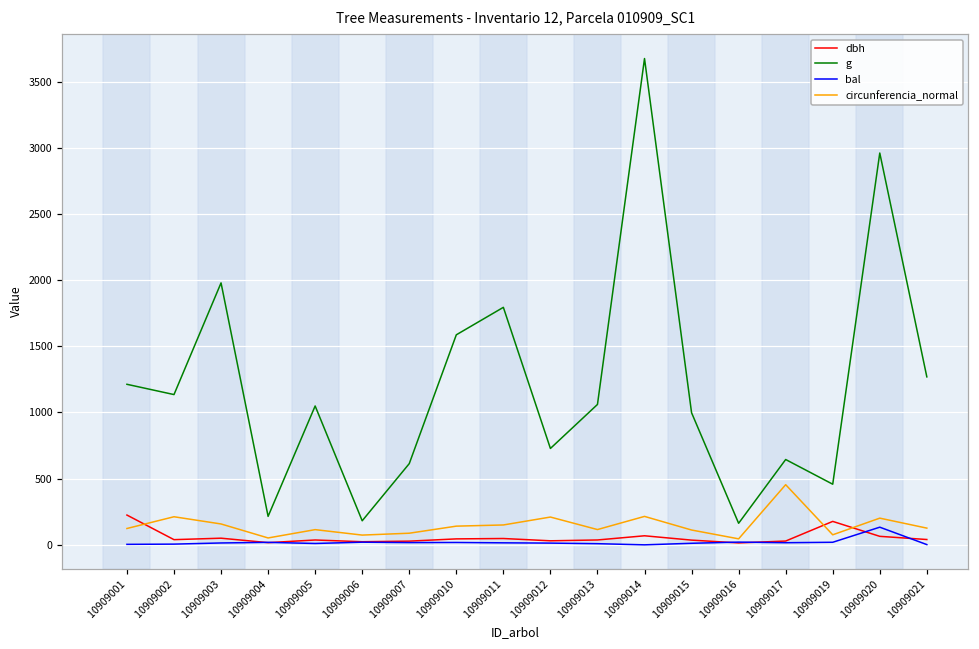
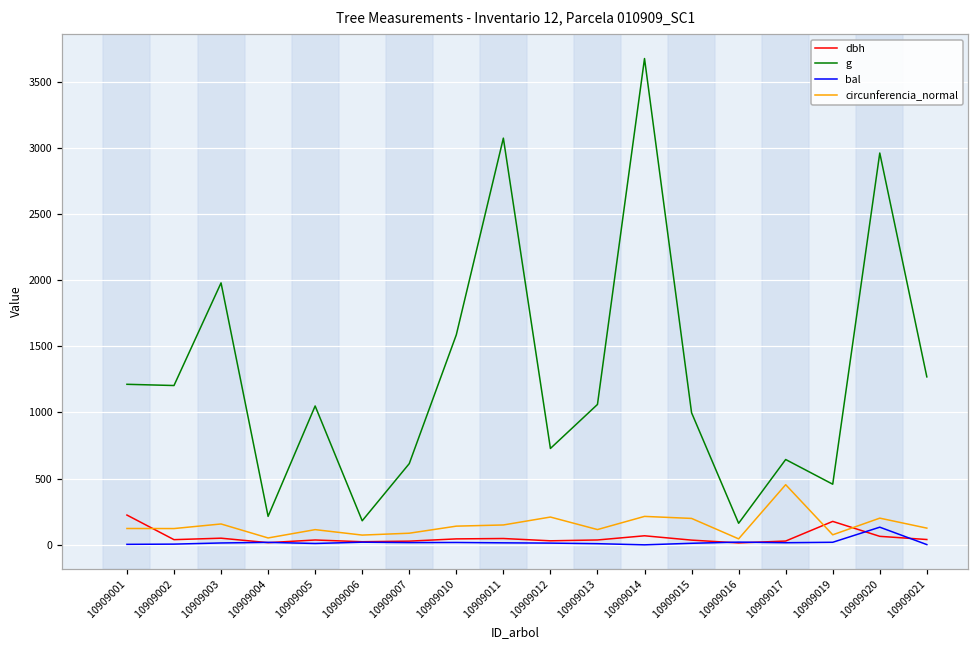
g, 10909002: 1140 -> 1200
circunferencia_normal, 10909002: 210 -> 120
g, 10909011: 1790 -> 3070
circunferencia_normal, 10909015: 110 -> 200
